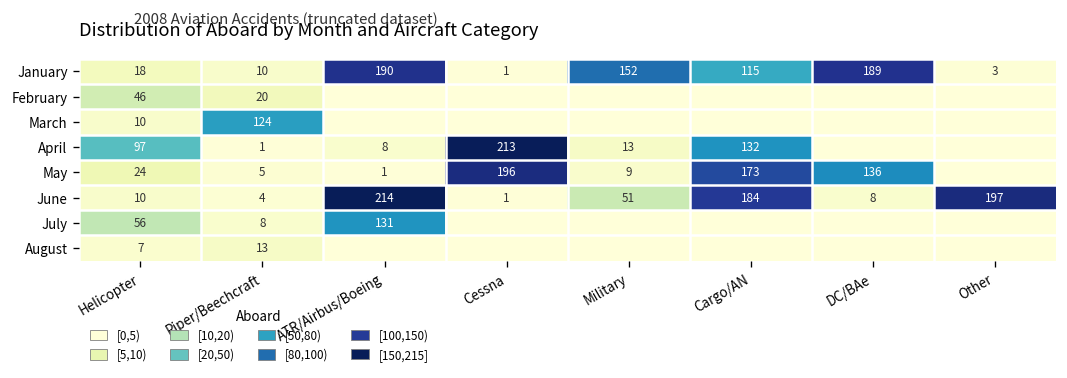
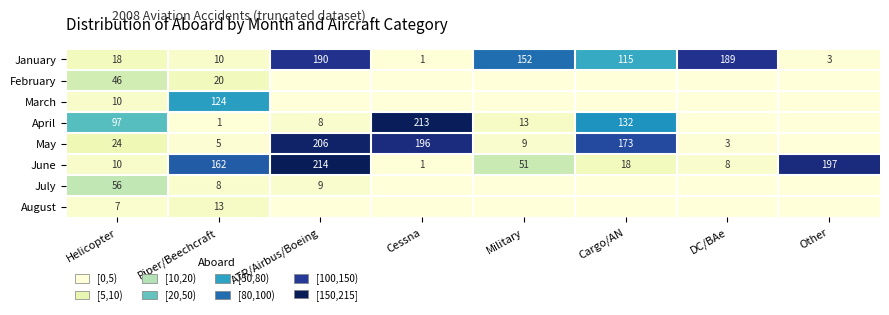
May, ATR/Airbus/Boeing: 1 -> 206
May, DC/BAe: 136 -> 3
June, Piper/Beechcraft: 4 -> 162
June, Cargo/AN: 184 -> 18
July, ATR/Airbus/Boeing: 131 -> 9
